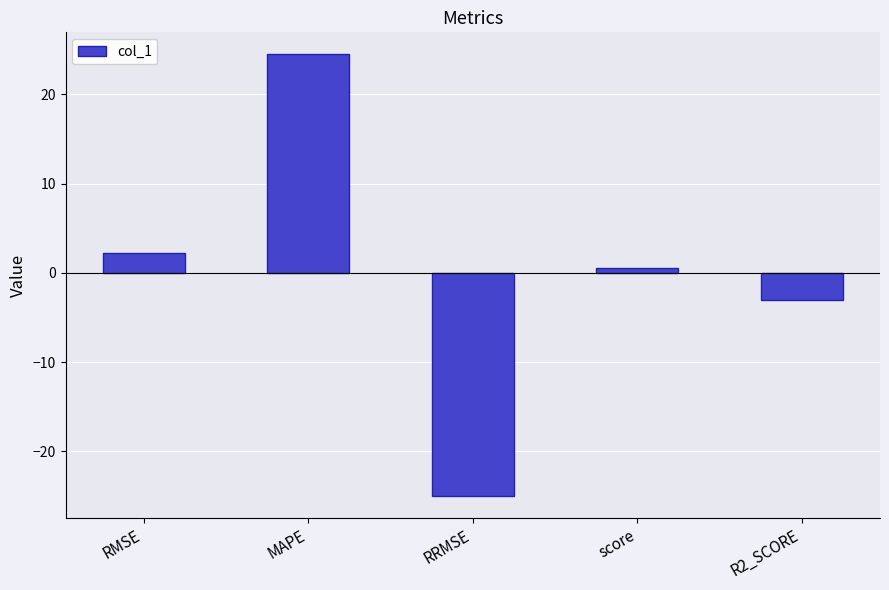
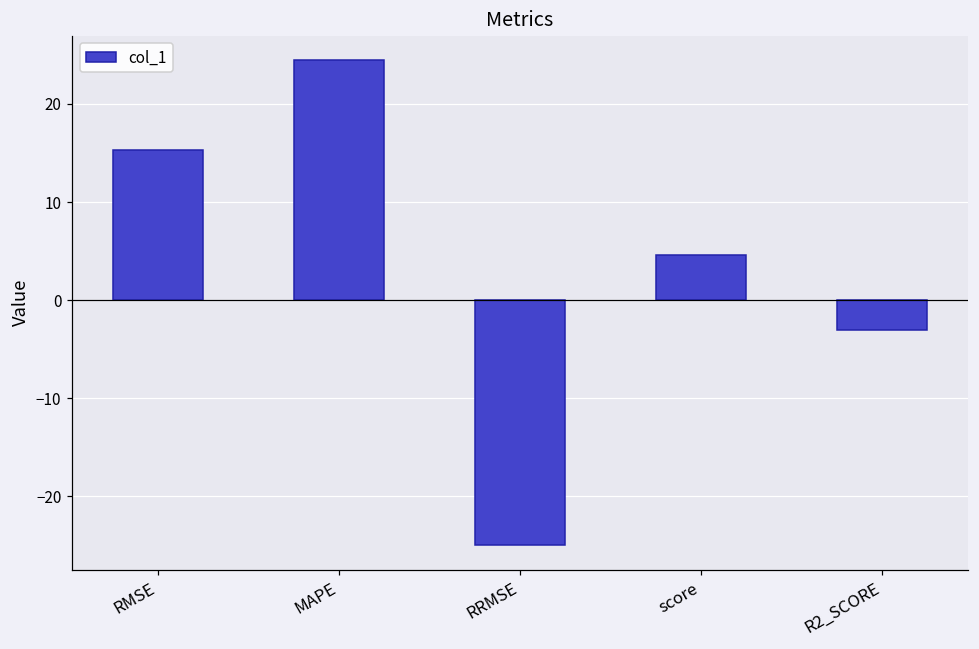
RMSE: 2 -> 15
score: 1 -> 5
